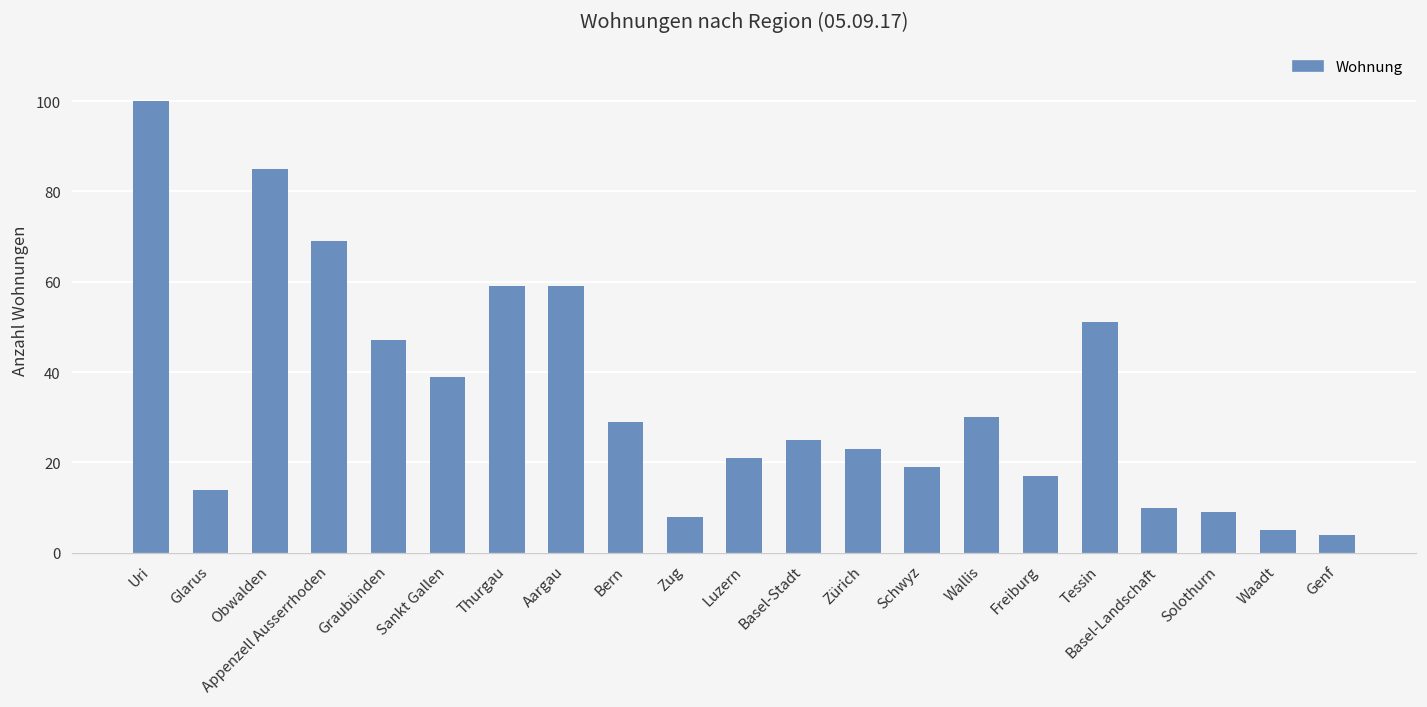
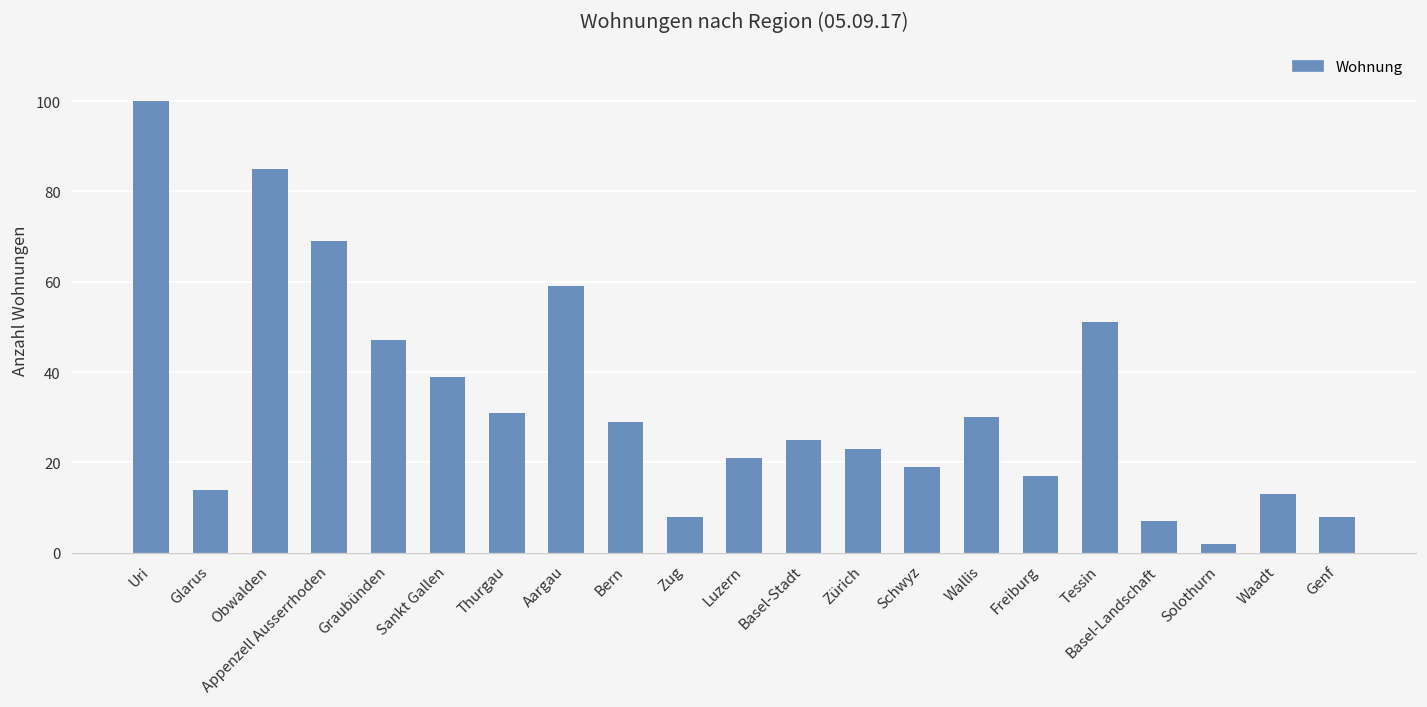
Thurgau: 59 -> 31
Basel-Landschaft: 10 -> 7
Solothurn: 9 -> 2
Waadt: 5 -> 13
Genf: 4 -> 8
